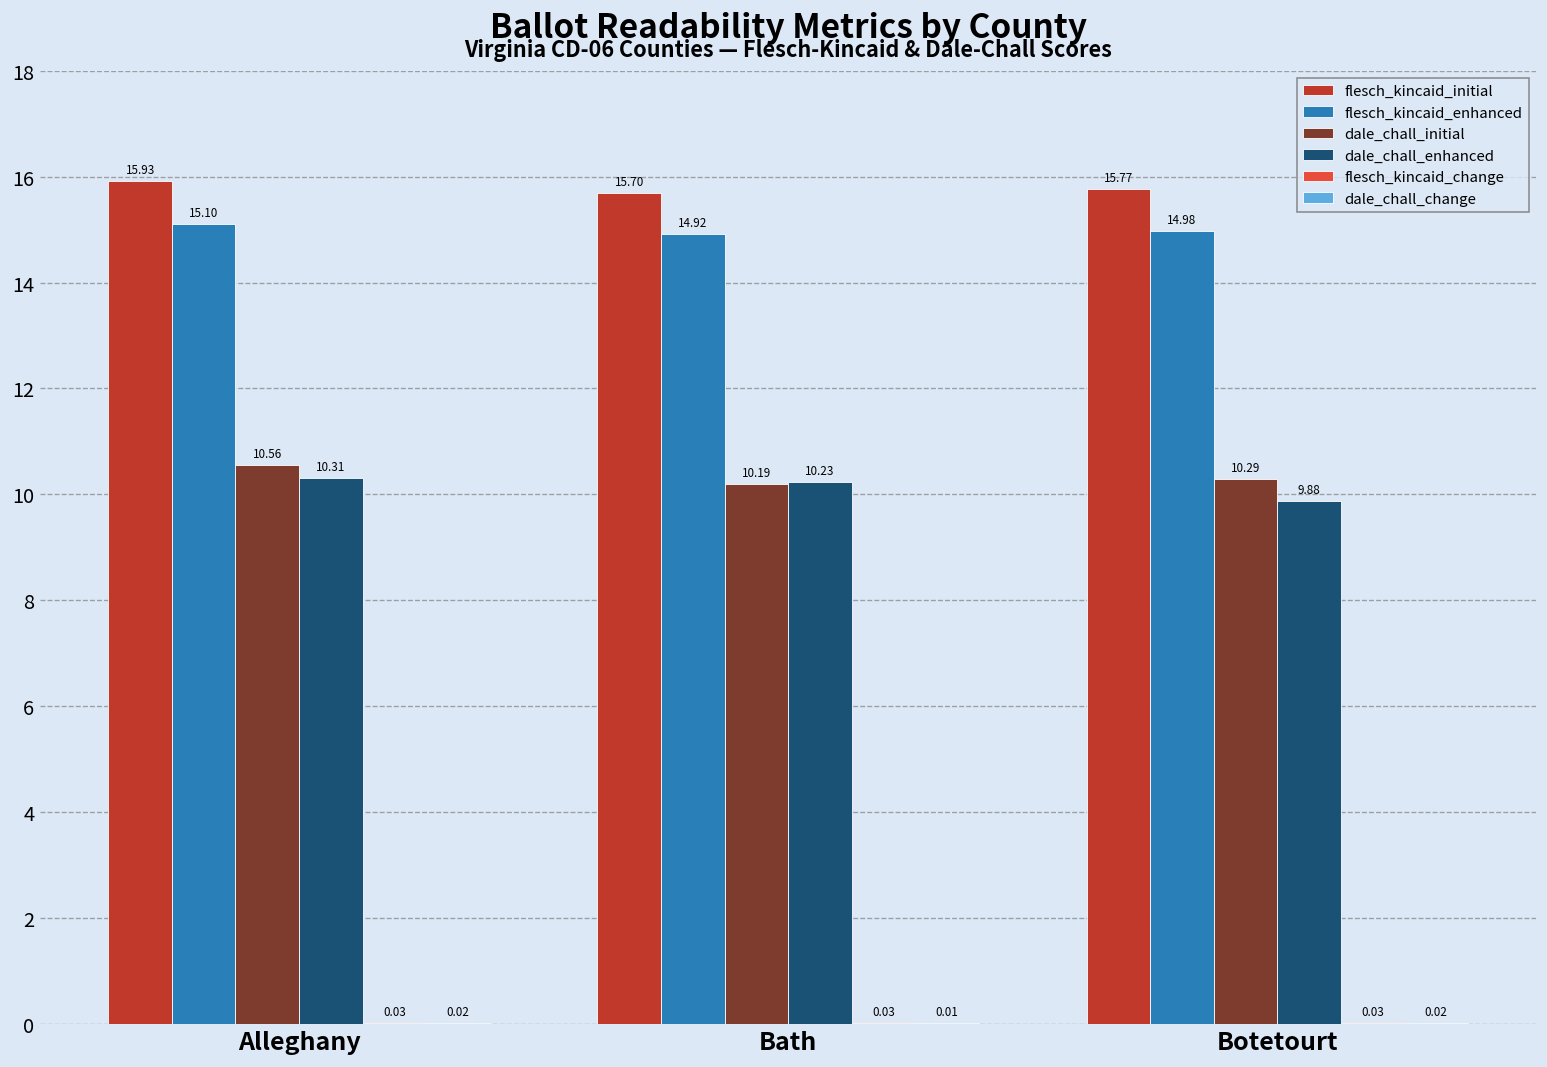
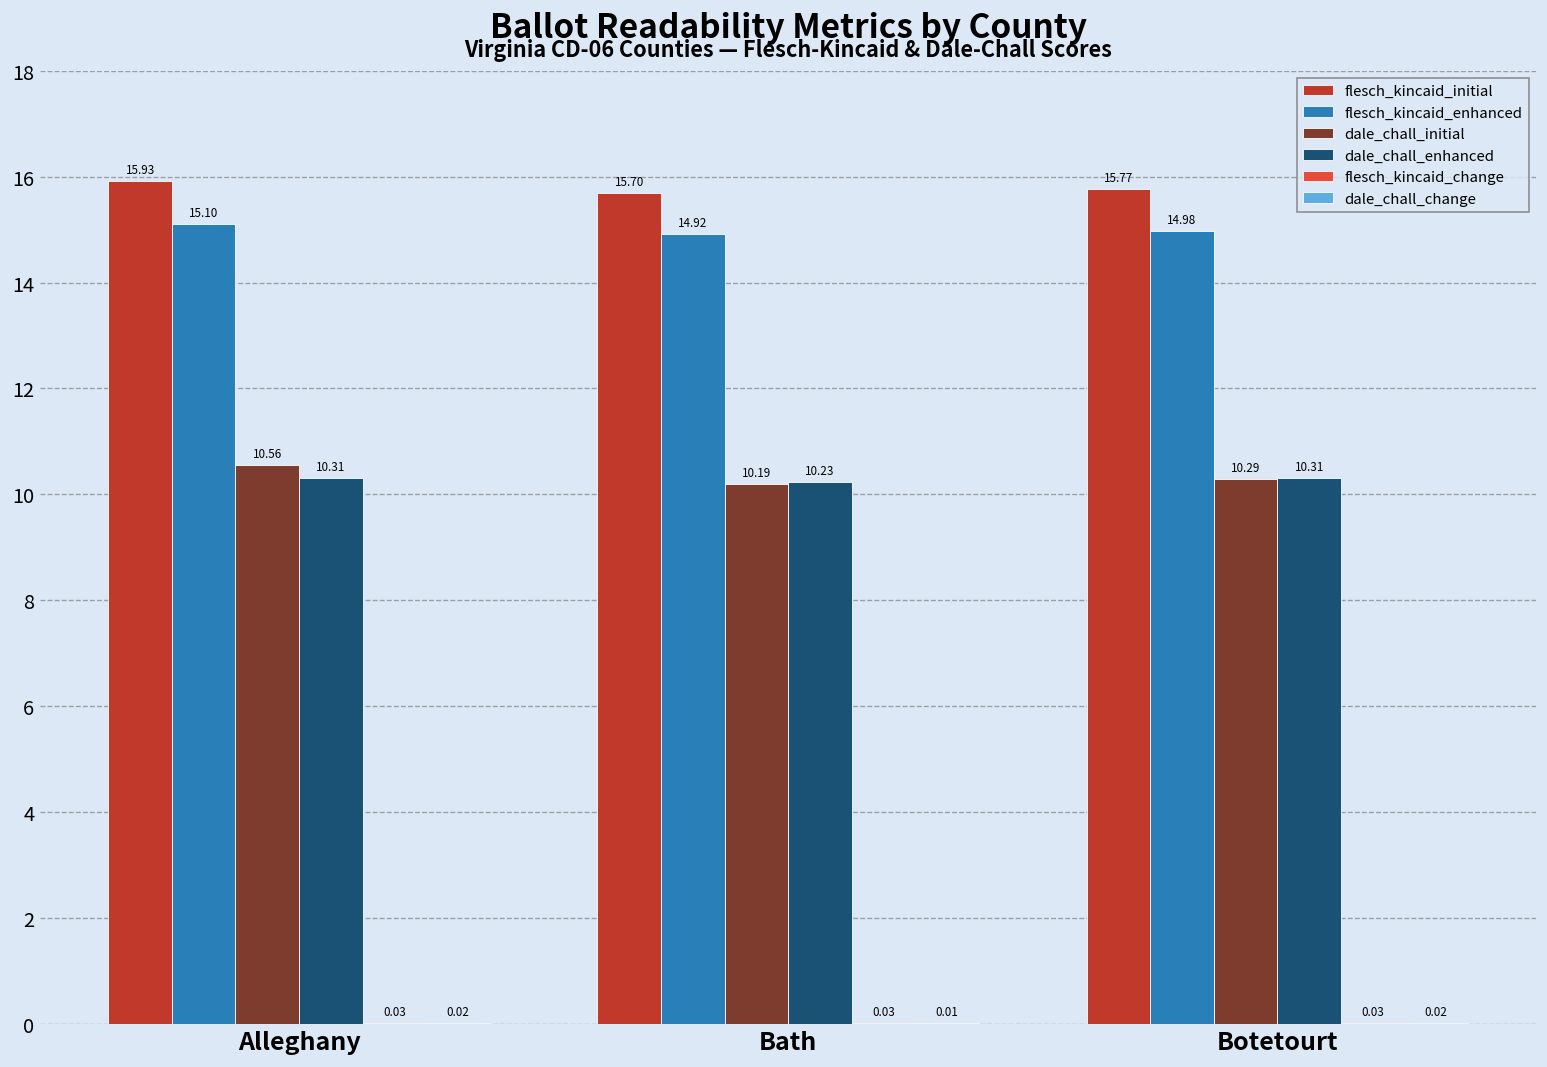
dale_chall_enhanced, Botetourt: 9.88 -> 10.31
